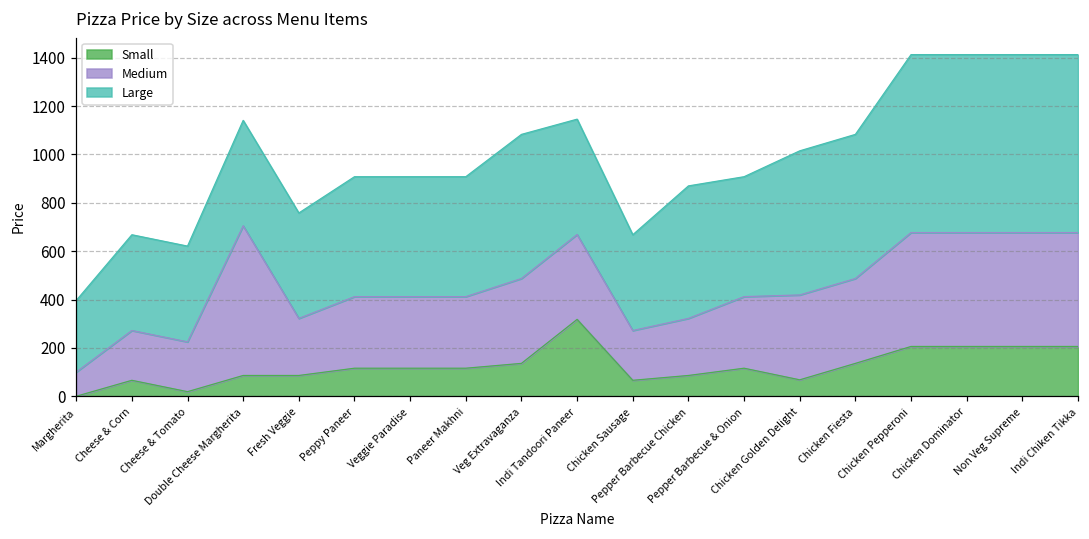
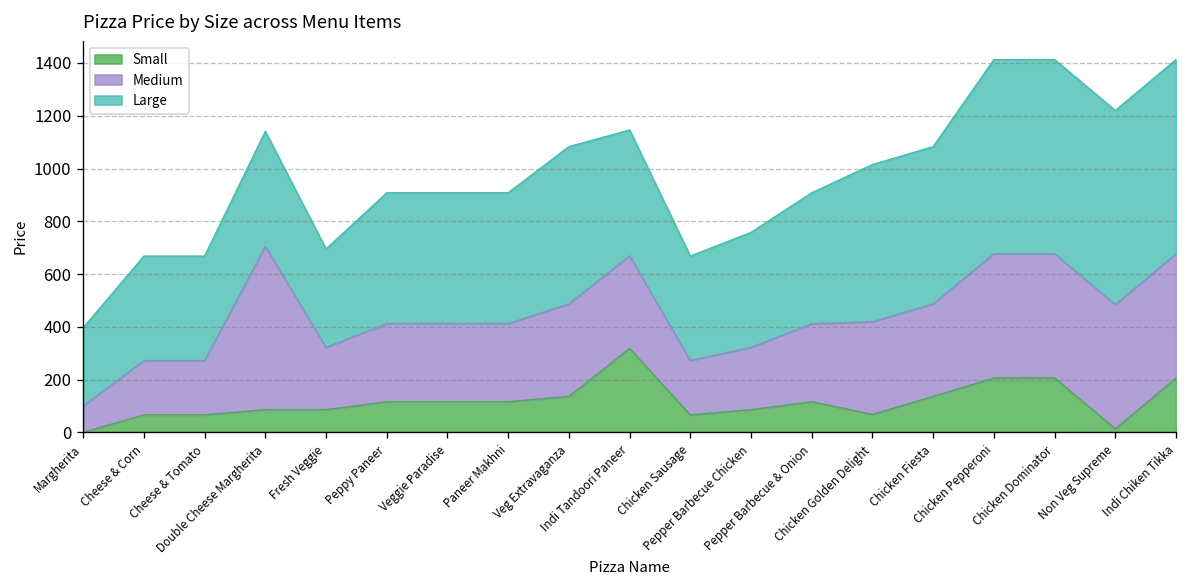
Small, Cheese & Tomato: 20 -> 70
Large, Fresh Veggie: 440 -> 370
Large, Pepper Barbecue Chicken: 550 -> 440
Small, Non Veg Supreme: 210 -> 10
